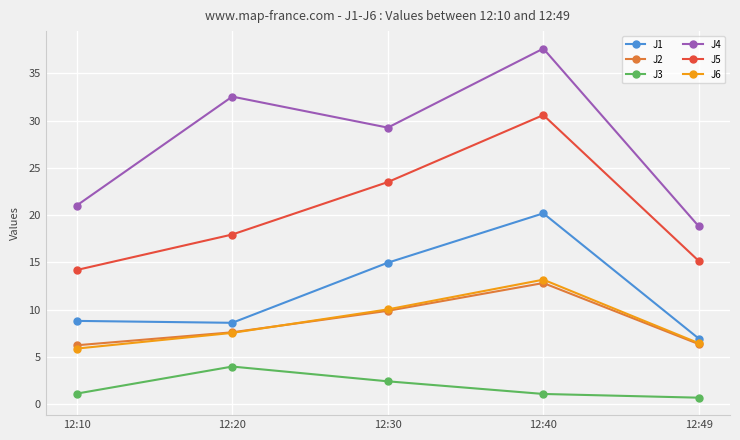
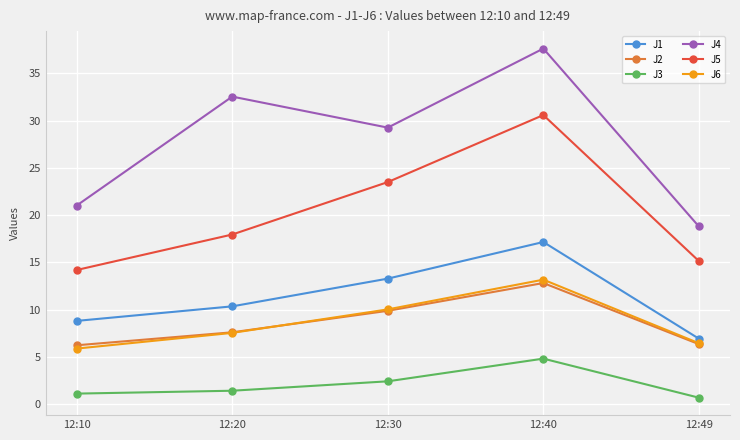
J1, 12:20: 9 -> 10
J3, 12:20: 4 -> 1
J1, 12:30: 15 -> 13
J1, 12:40: 20 -> 17
J3, 12:40: 1 -> 5
